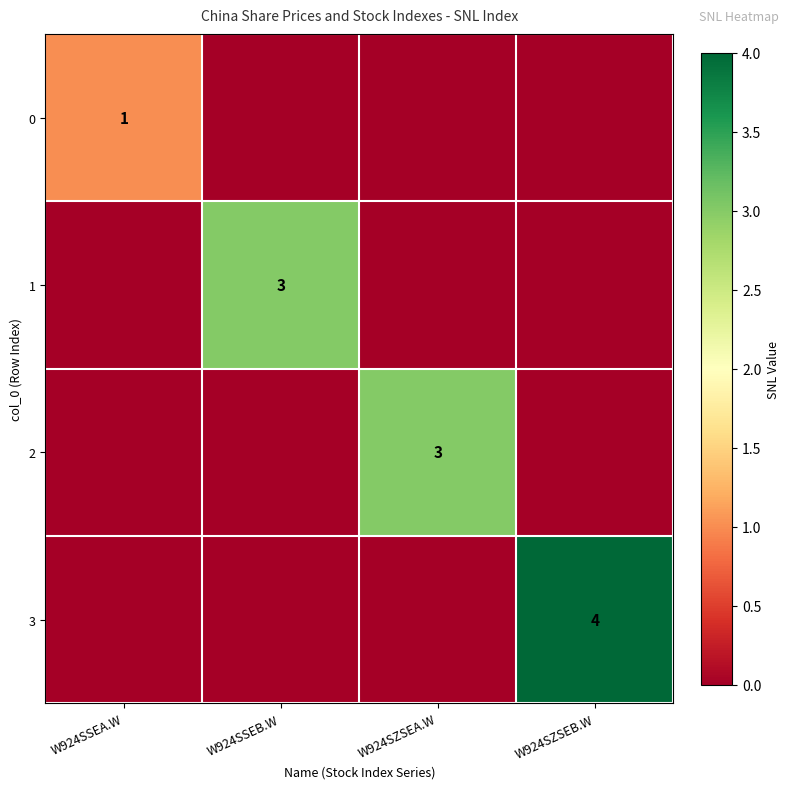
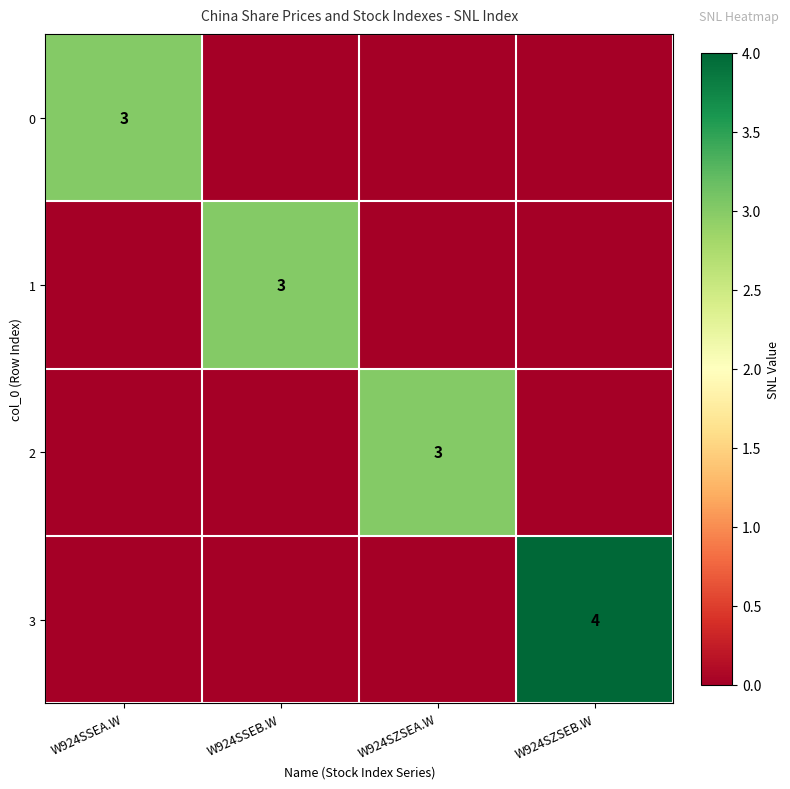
0, W924SSEA.W: 1 -> 3
